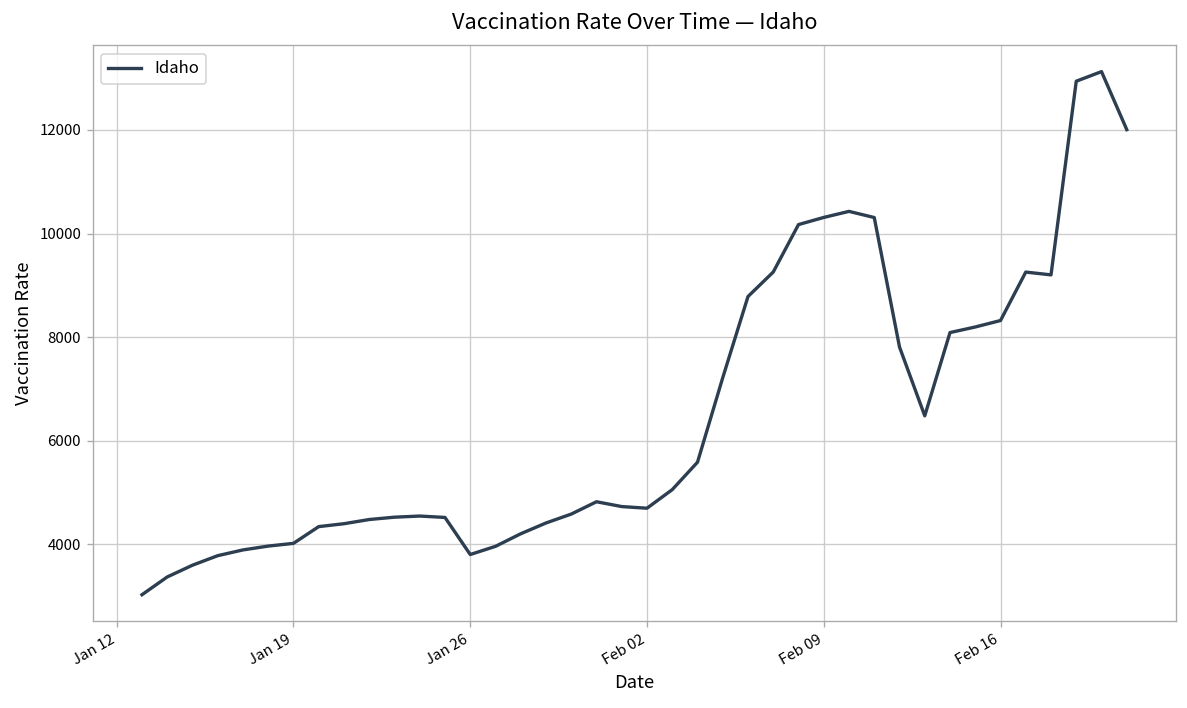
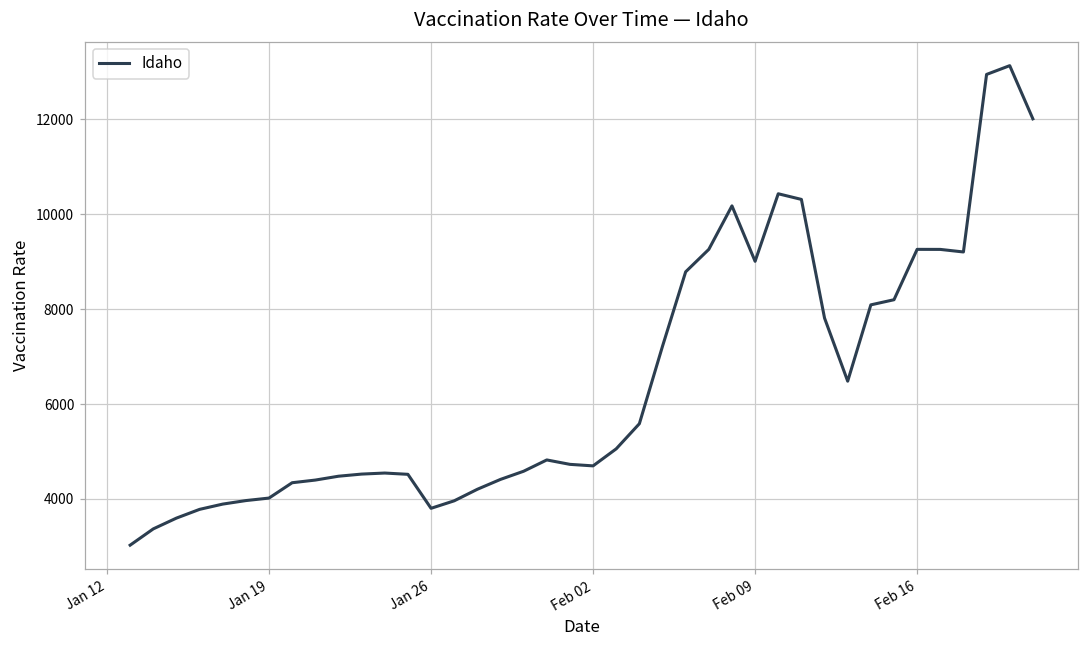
Feb 09: 10300 -> 9000
Feb 16: 8300 -> 9300
